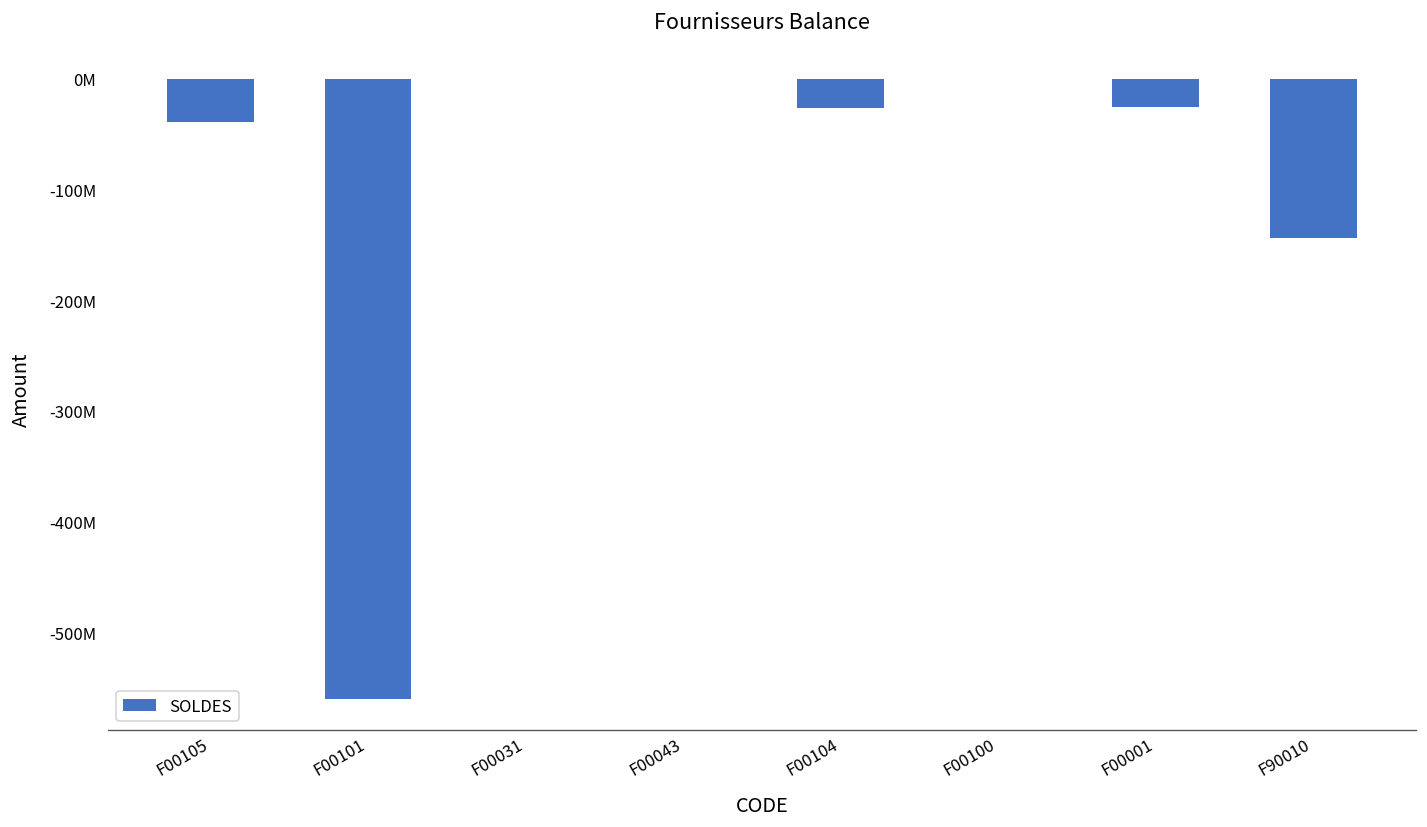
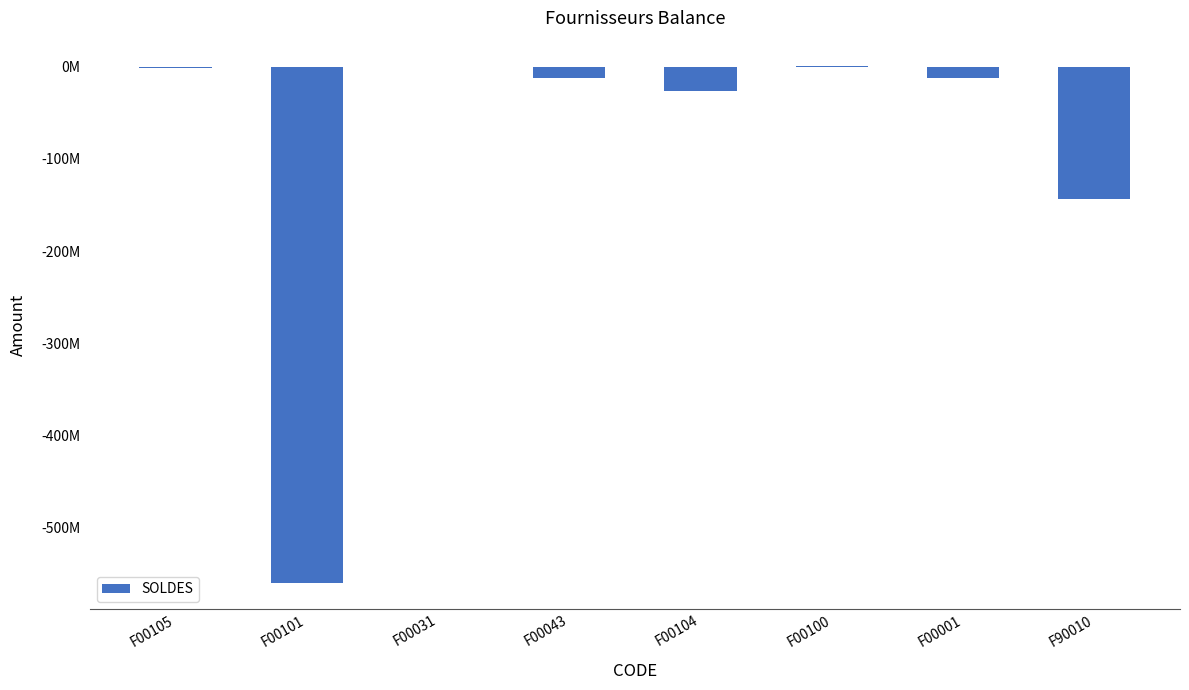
F00105: -40000000 -> 0
F00043: 0 -> -10000000
F00001: -30000000 -> -10000000
